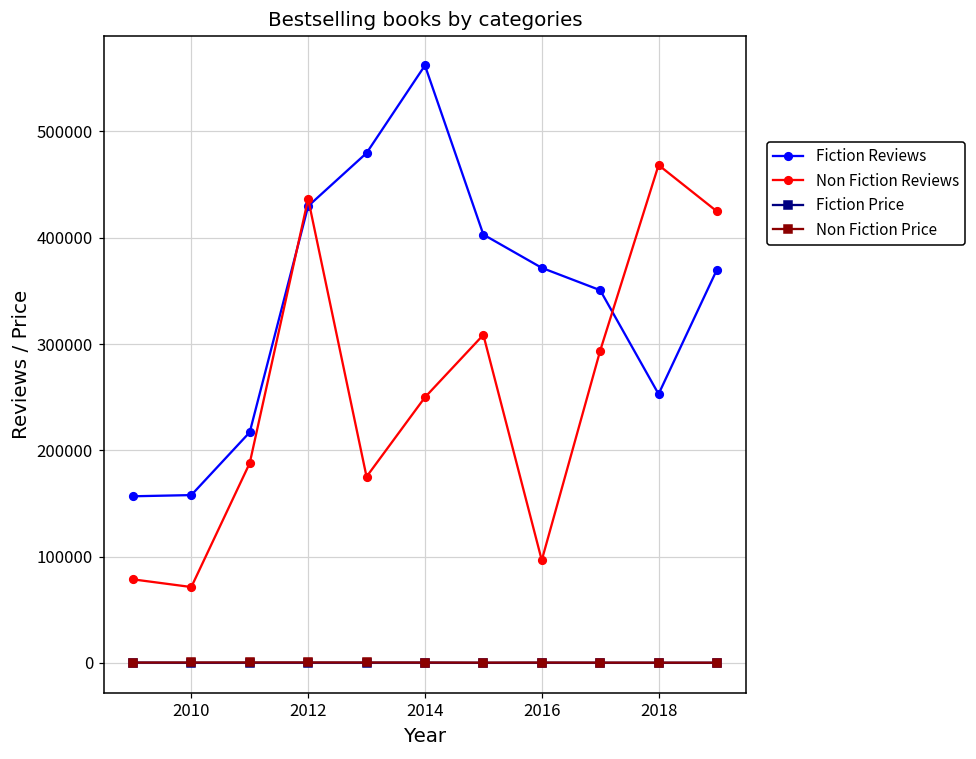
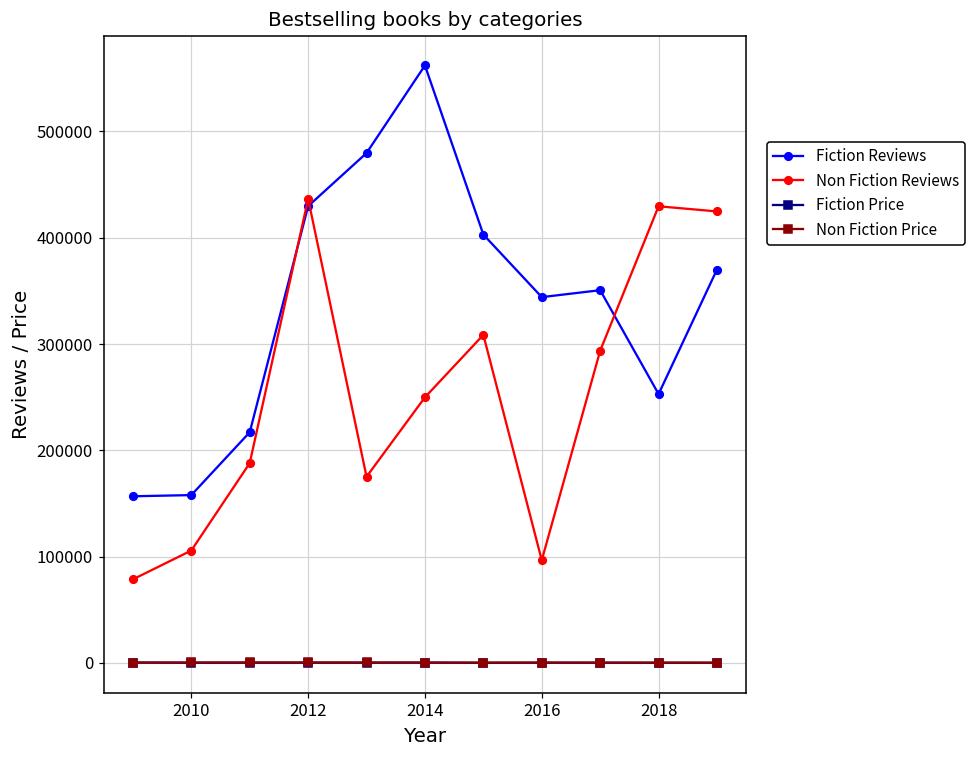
Non Fiction Reviews, 2010: 70000 -> 110000
Fiction Reviews, 2016: 370000 -> 340000
Non Fiction Reviews, 2018: 470000 -> 430000
